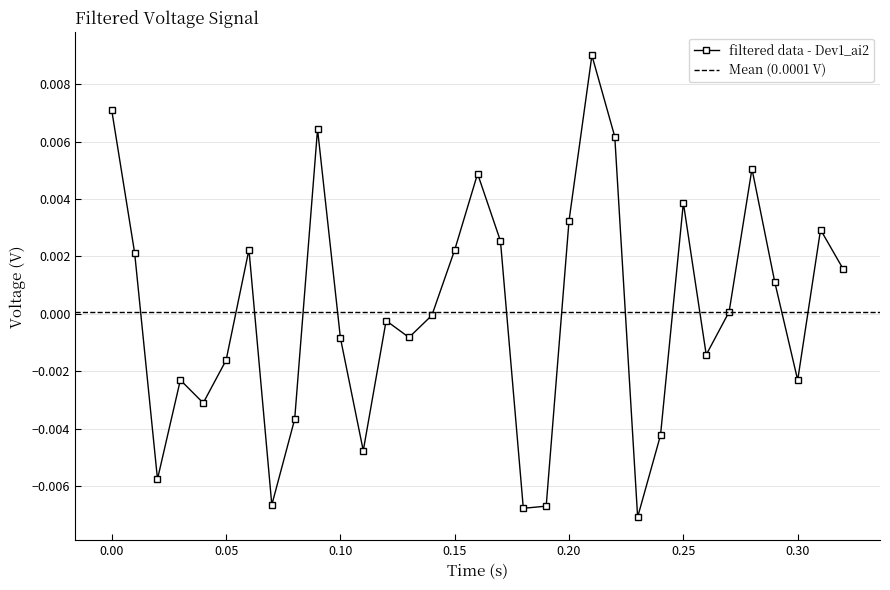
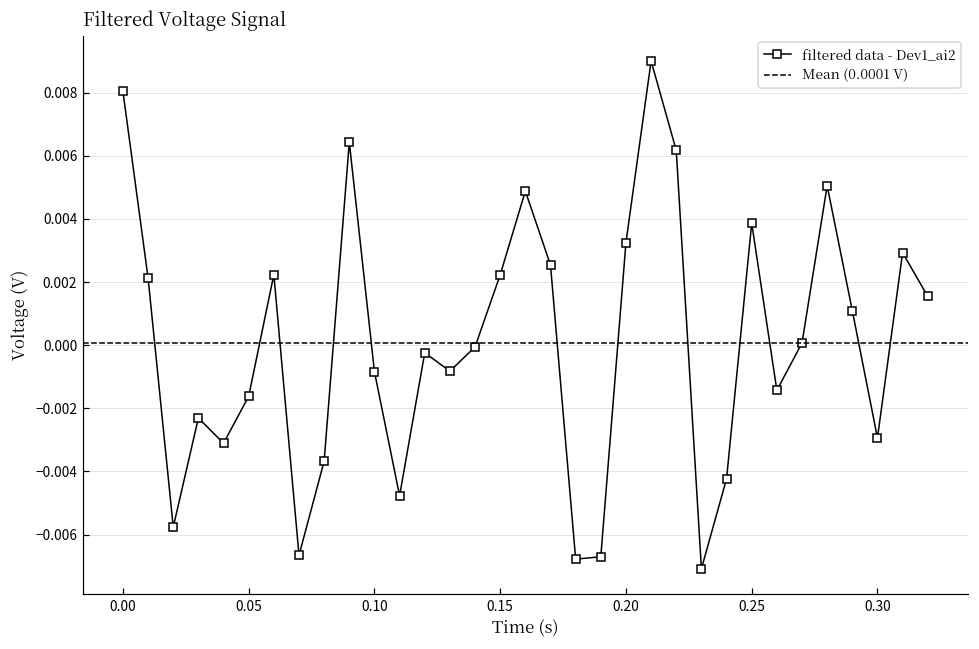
0.00: 0.0071 -> 0.0080
0.30: -0.0023 -> -0.0029
